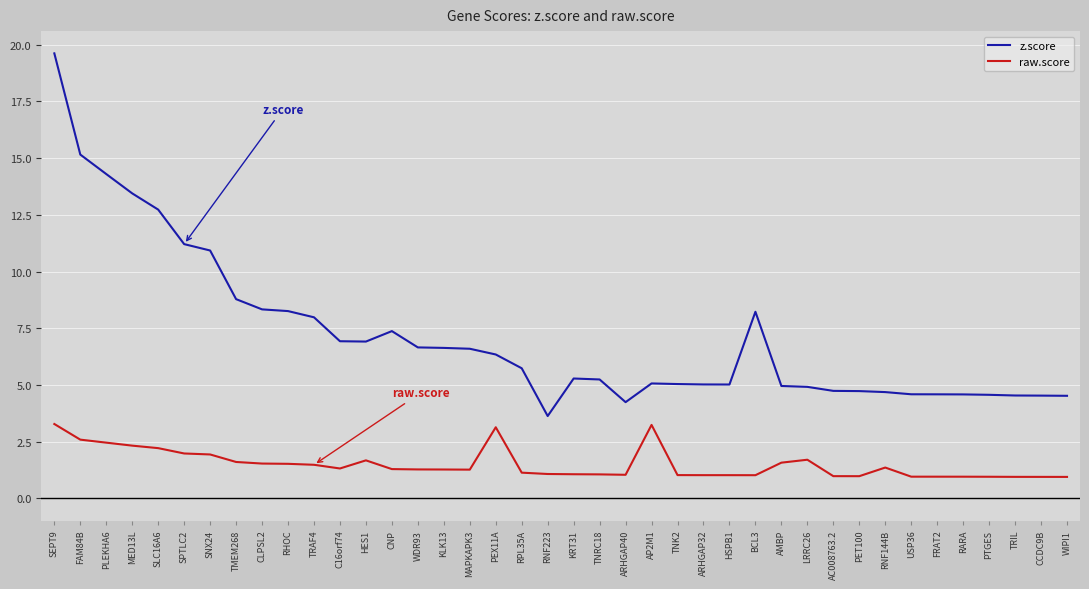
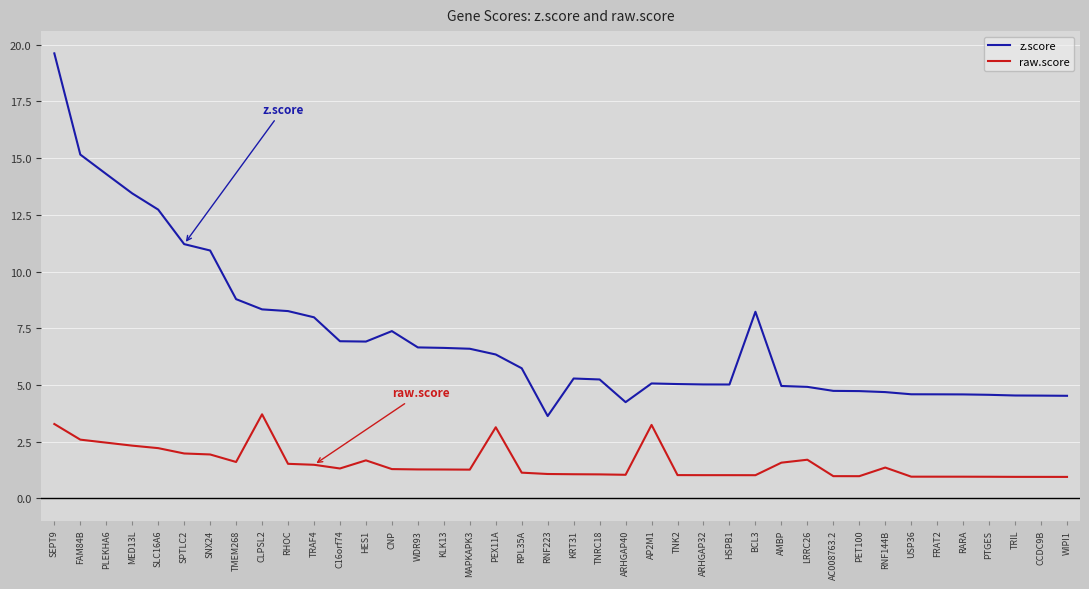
raw.score, CLPSL2: 1.5 -> 3.7
